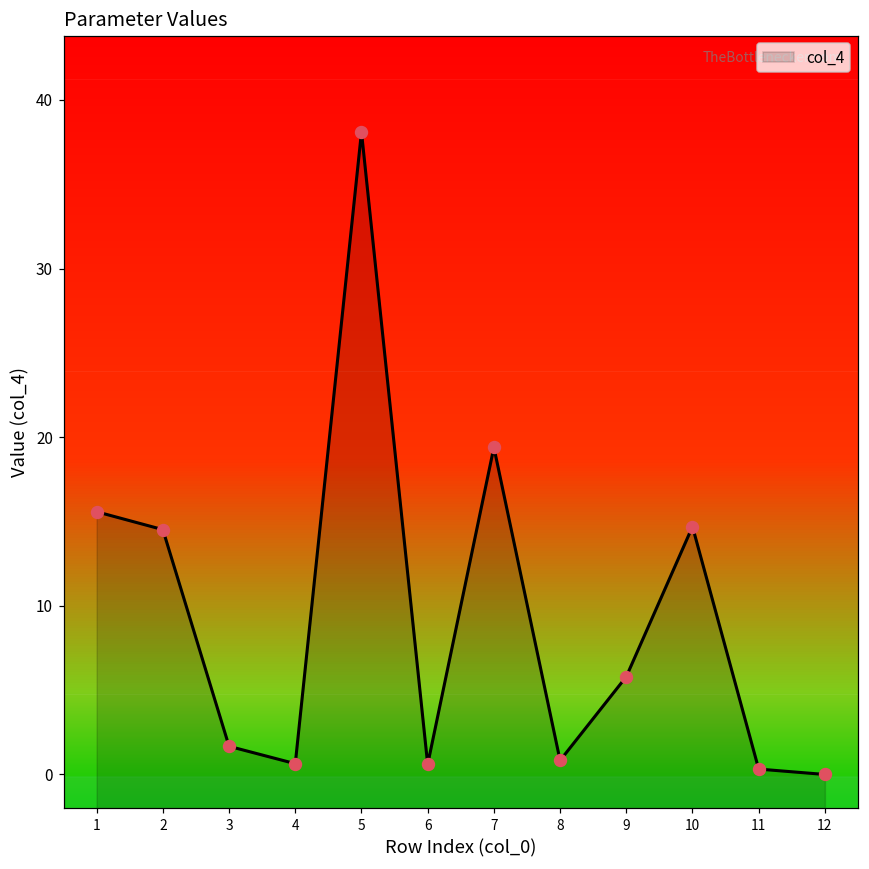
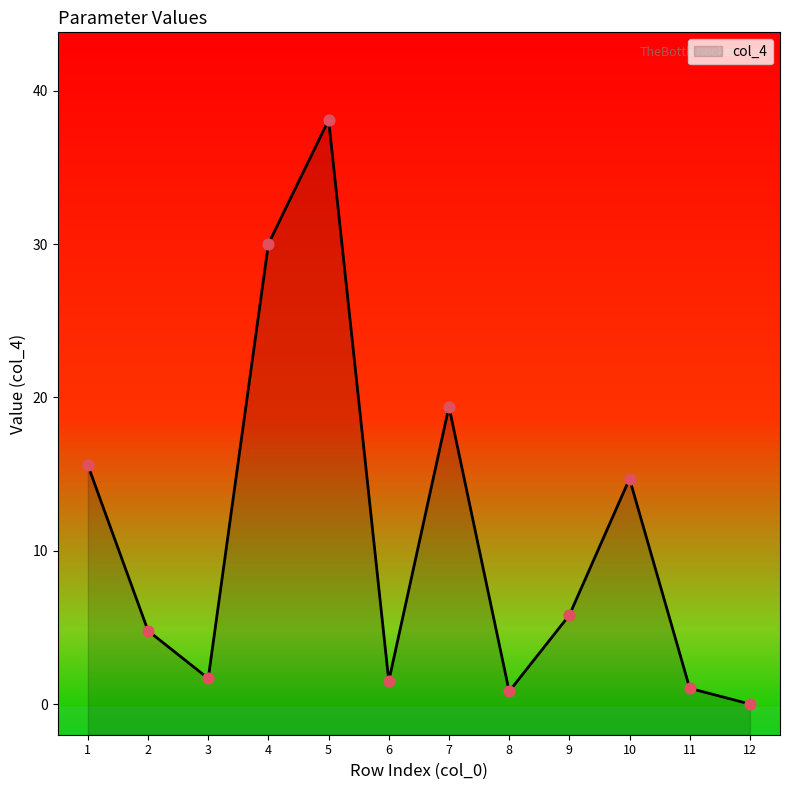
2: 14.5 -> 4.8
4: 0.6 -> 30.0
6: 0.6 -> 1.5
11: 0.3 -> 1.0
